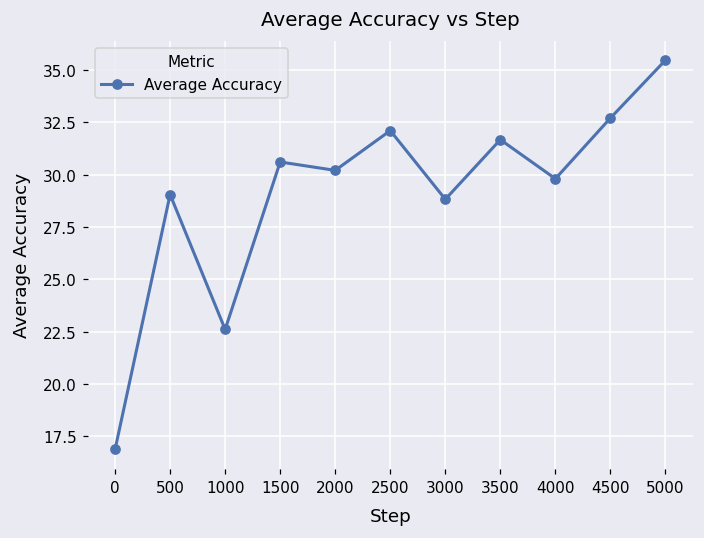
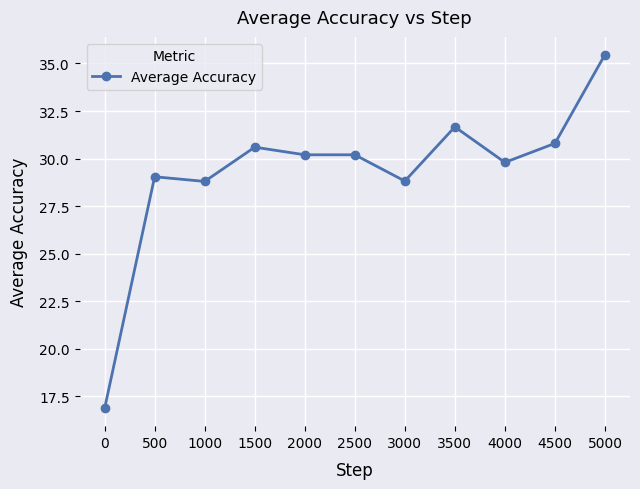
1000: 22.6 -> 28.8
2500: 32.1 -> 30.2
4500: 32.7 -> 30.8
